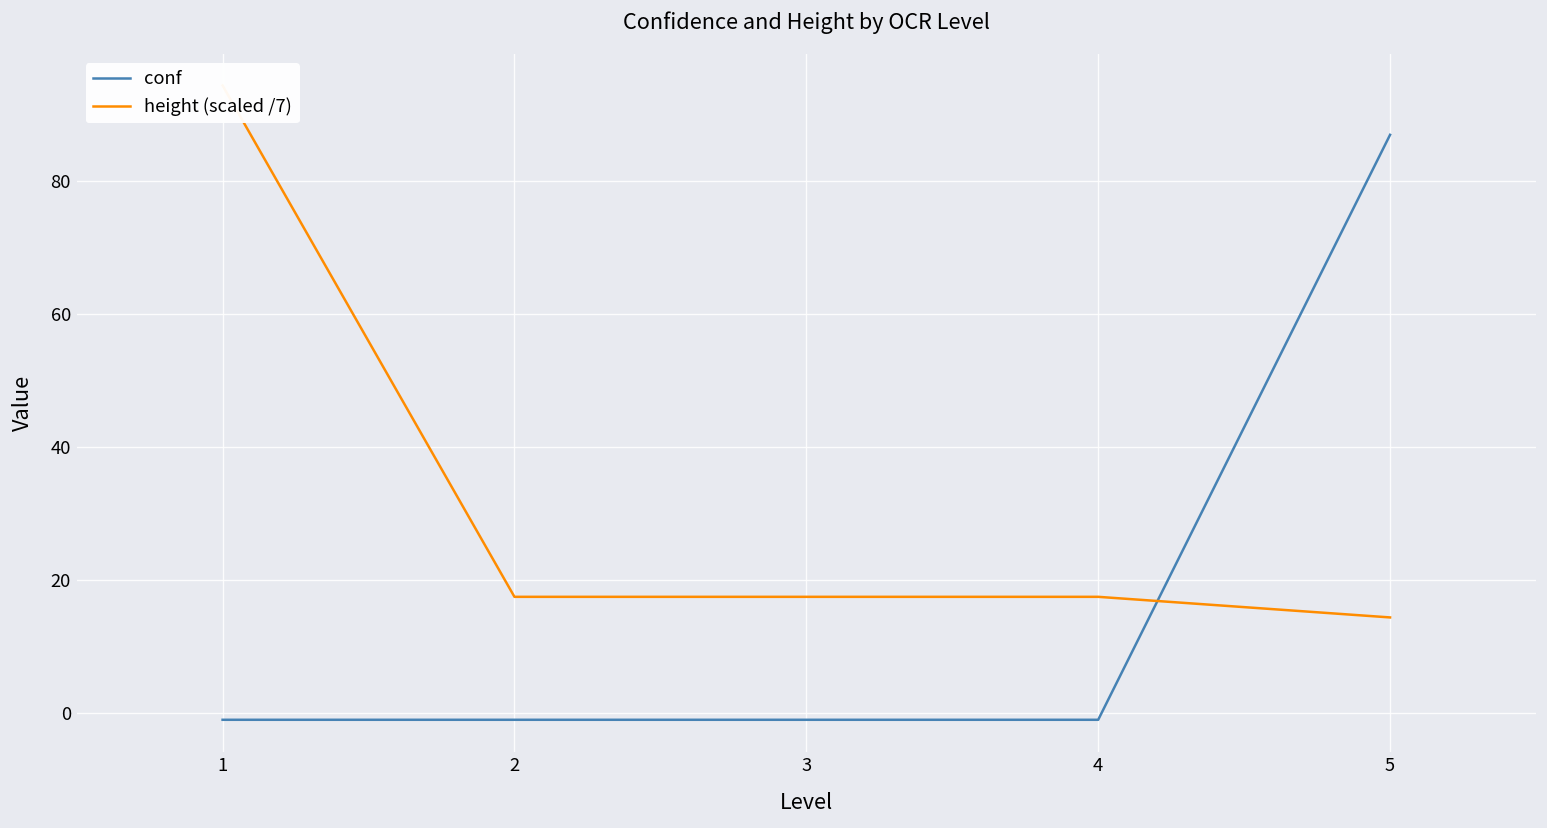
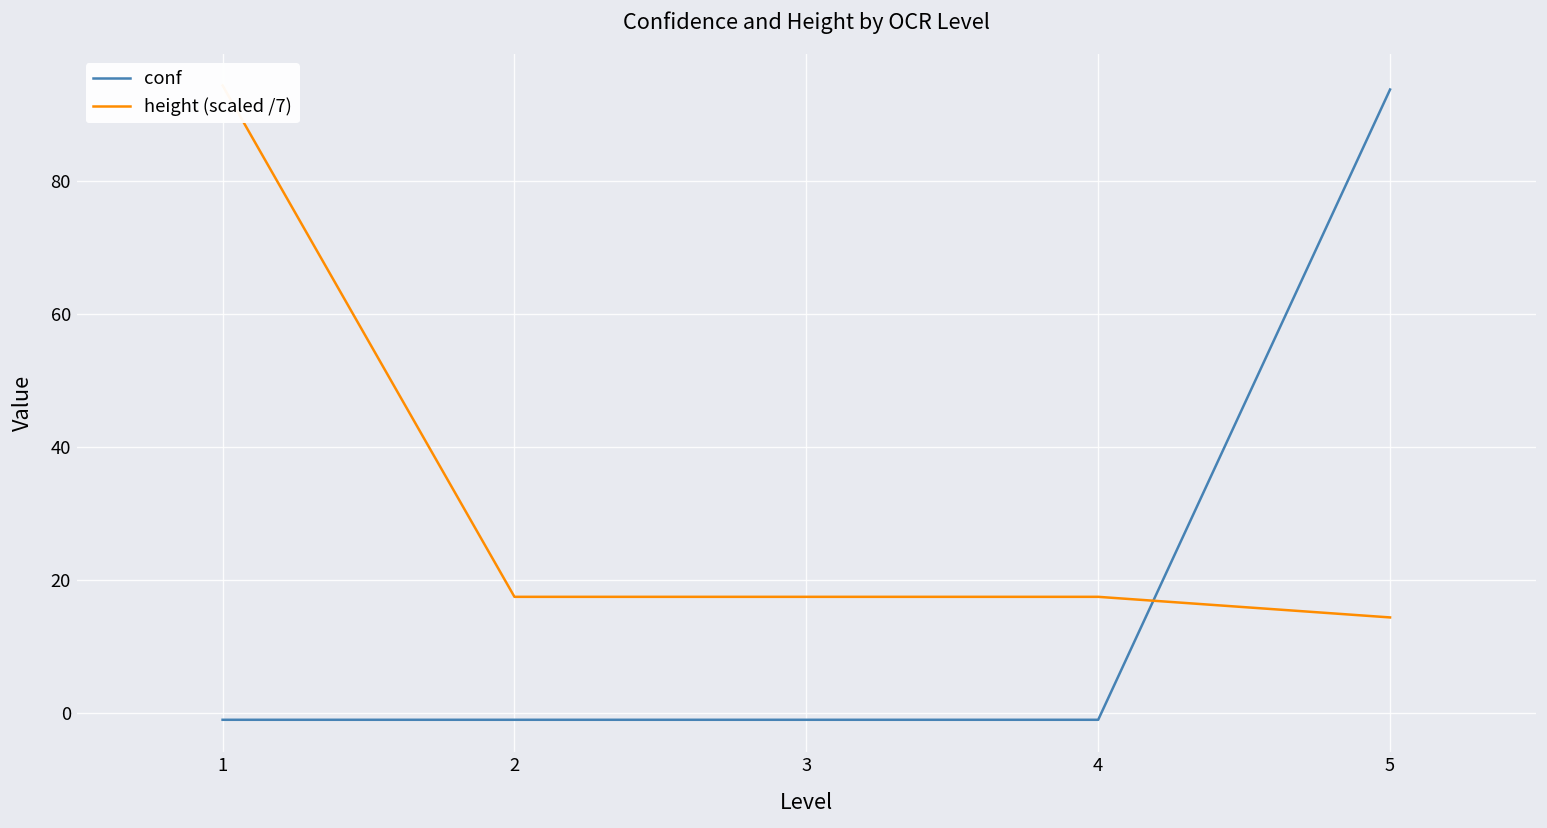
conf, 5: 87 -> 94
